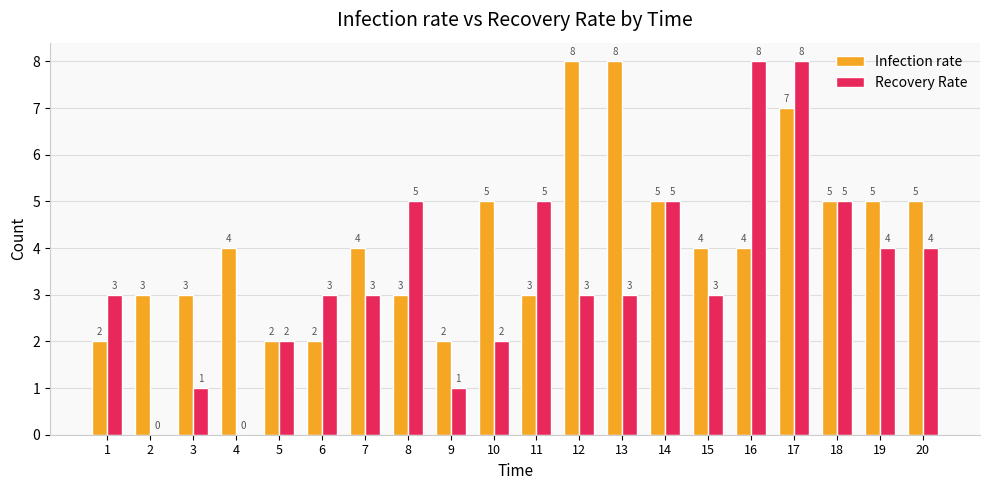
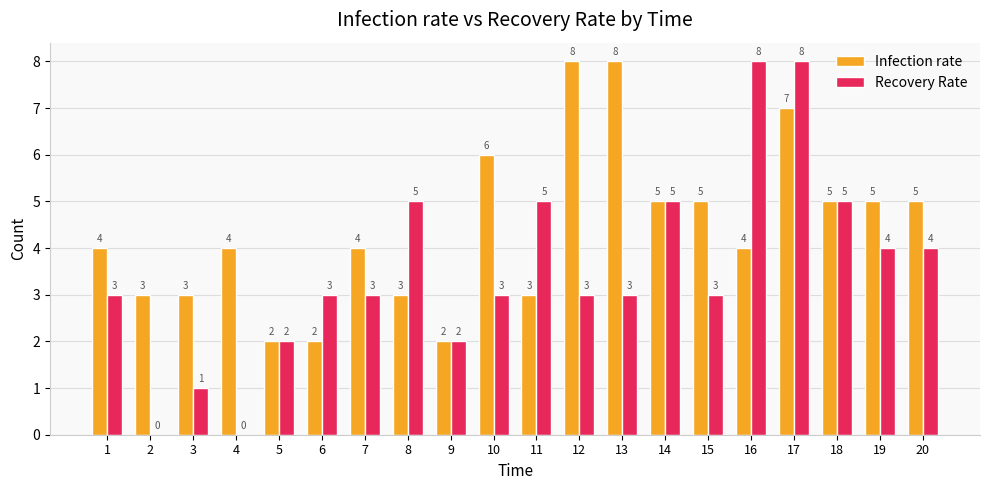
Infection rate, 1: 2 -> 4
Recovery Rate, 9: 1 -> 2
Infection rate, 10: 5 -> 6
Recovery Rate, 10: 2 -> 3
Infection rate, 15: 4 -> 5
